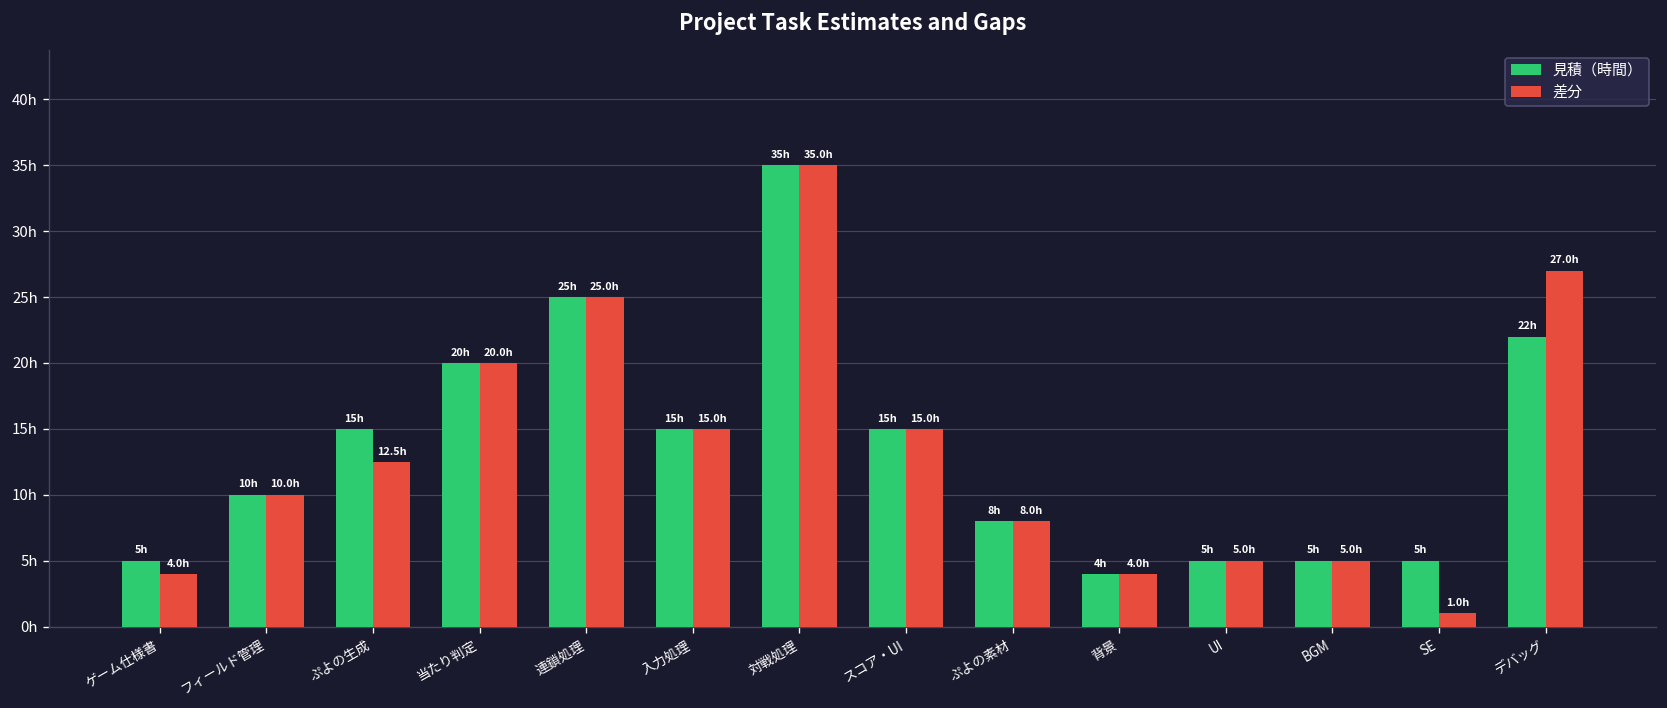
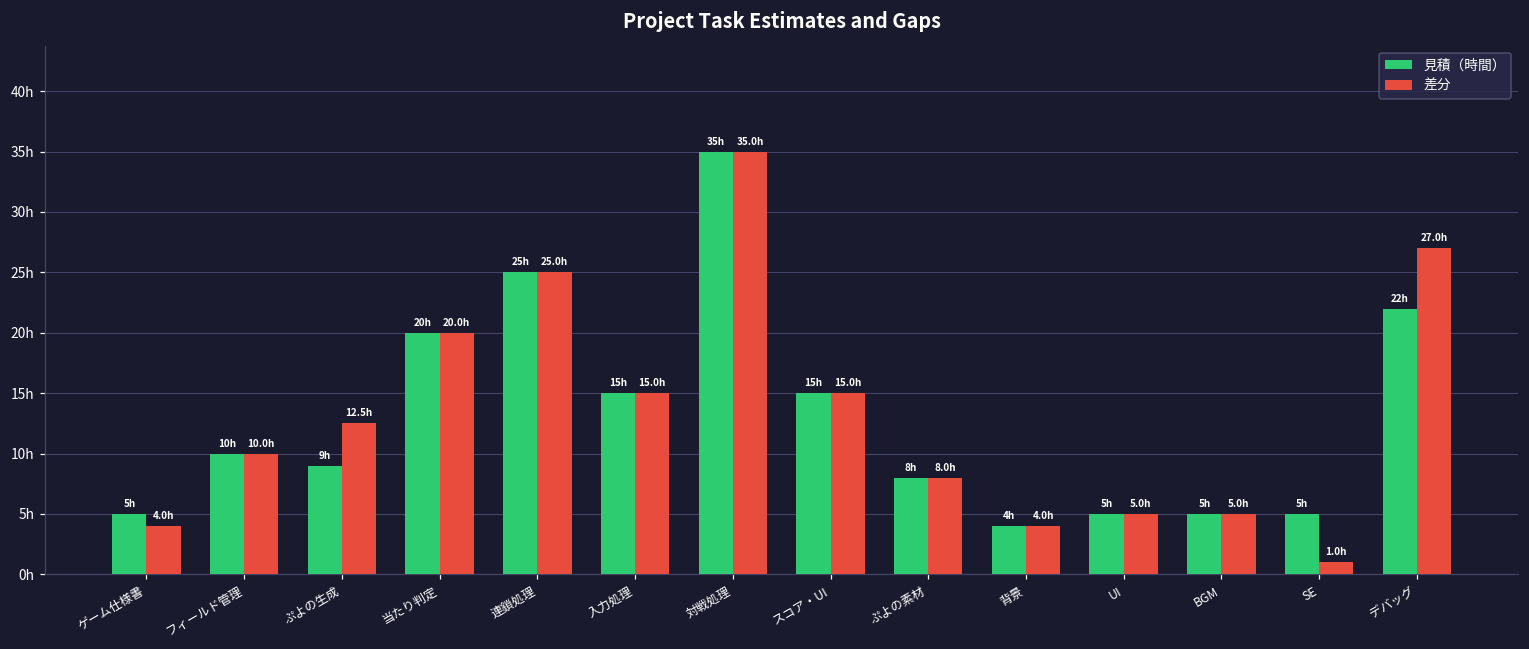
見積（時間）, ぷよの生成: 15h -> 9h
